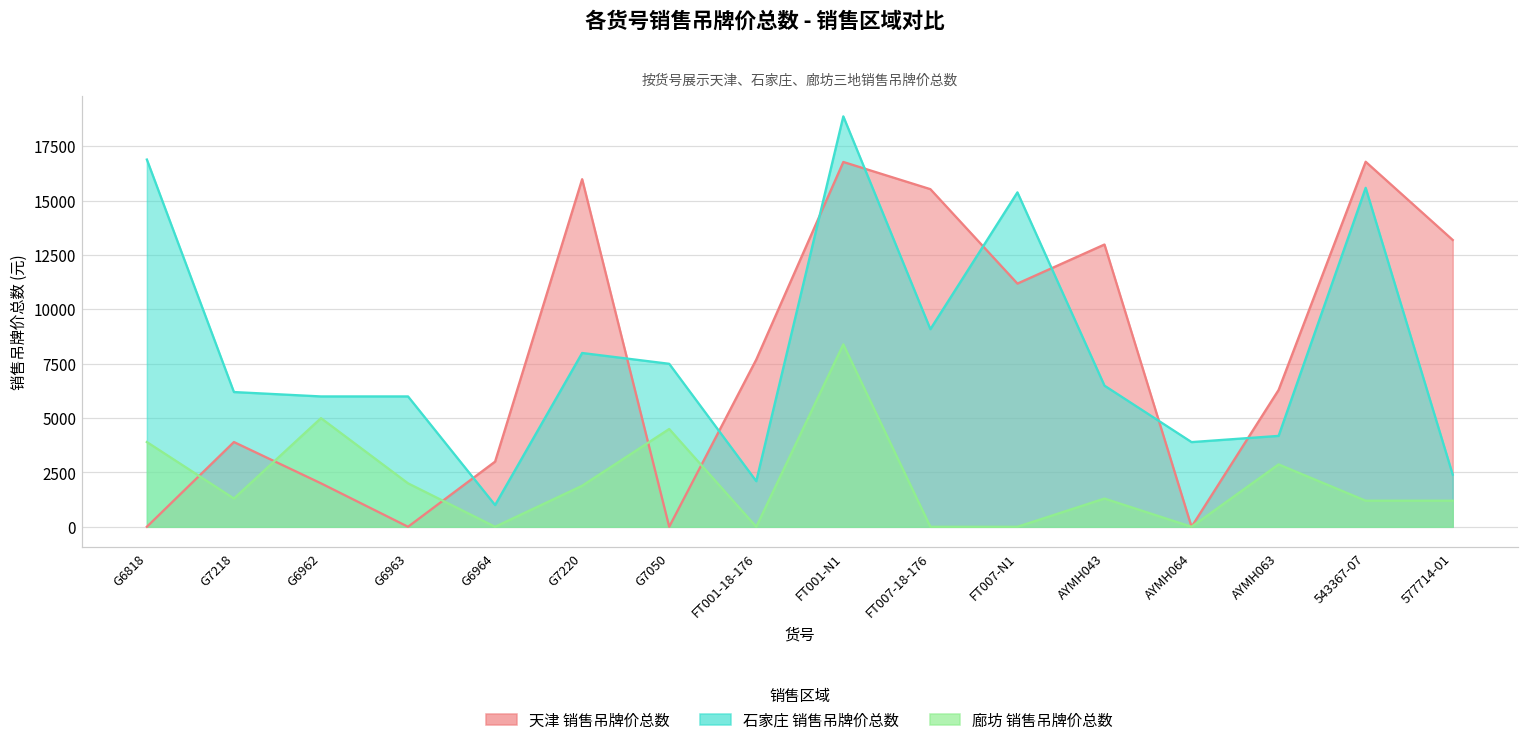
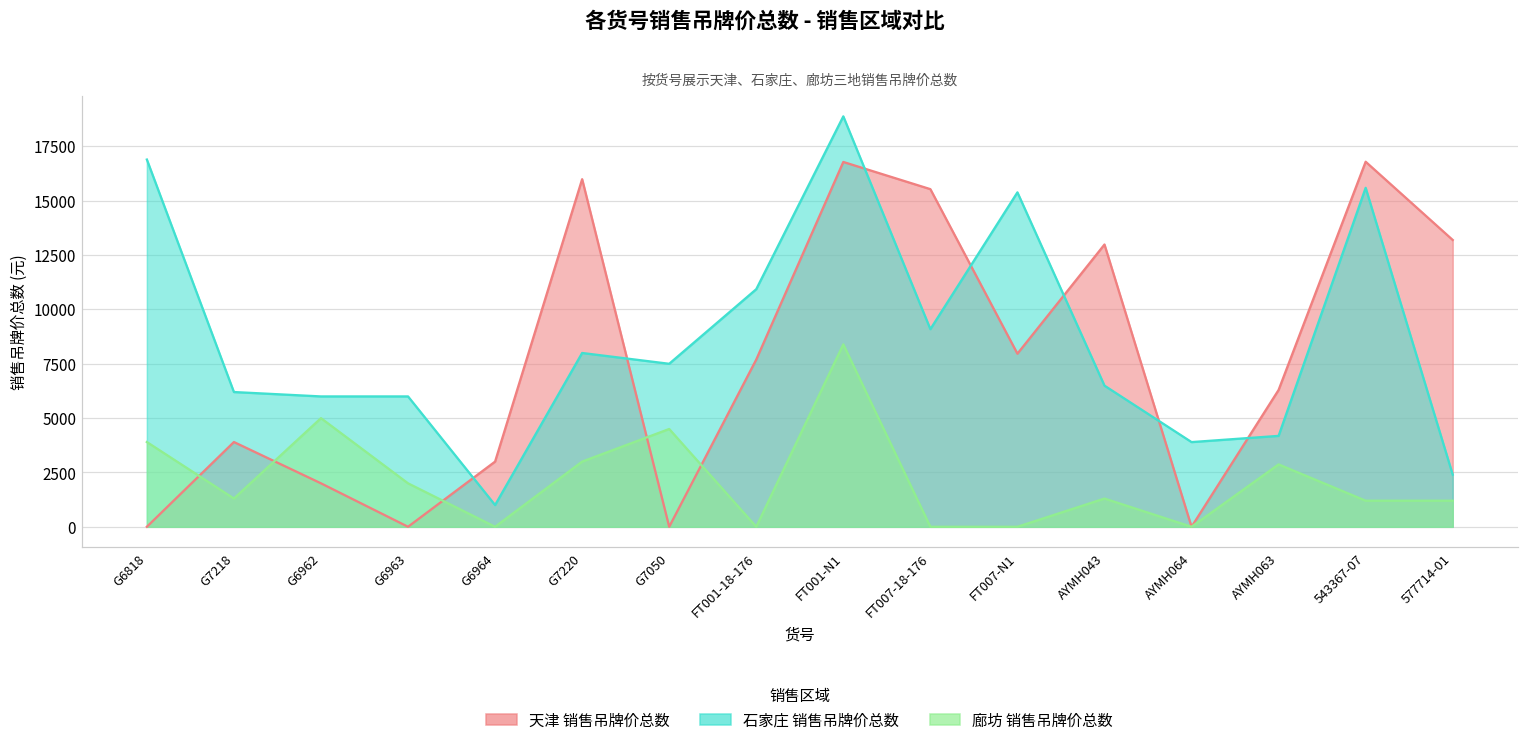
廊坊 销售吊牌价总数, G7220: 1900 -> 3000
石家庄 销售吊牌价总数, FT001-18-176: 2100 -> 10900
天津 销售吊牌价总数, FT007-N1: 11200 -> 8000
